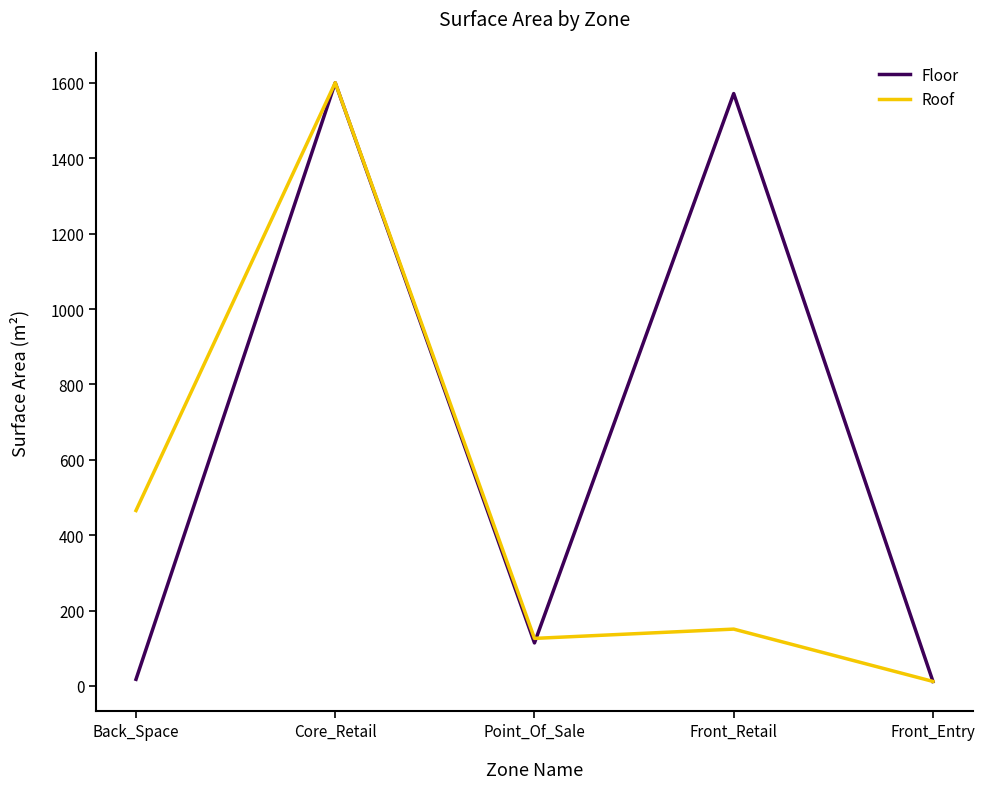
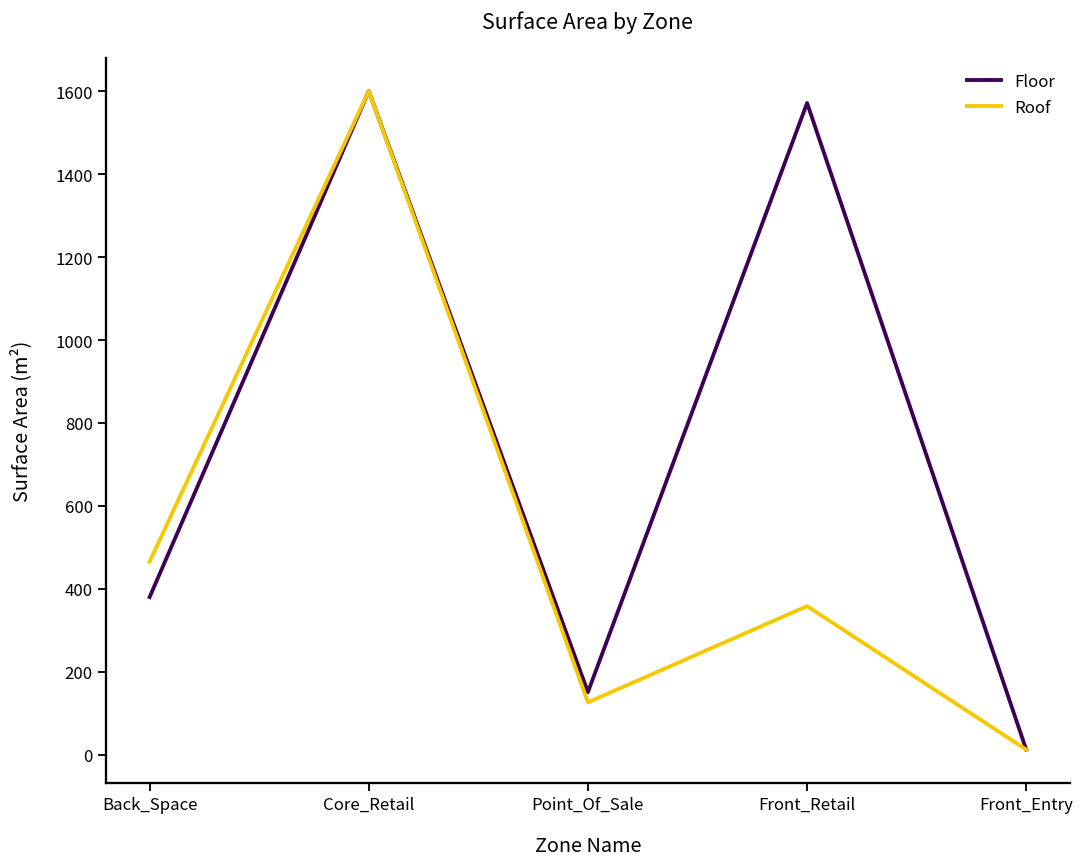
Floor, Back_Space: 20 -> 380
Floor, Point_Of_Sale: 110 -> 150
Roof, Front_Retail: 150 -> 360
